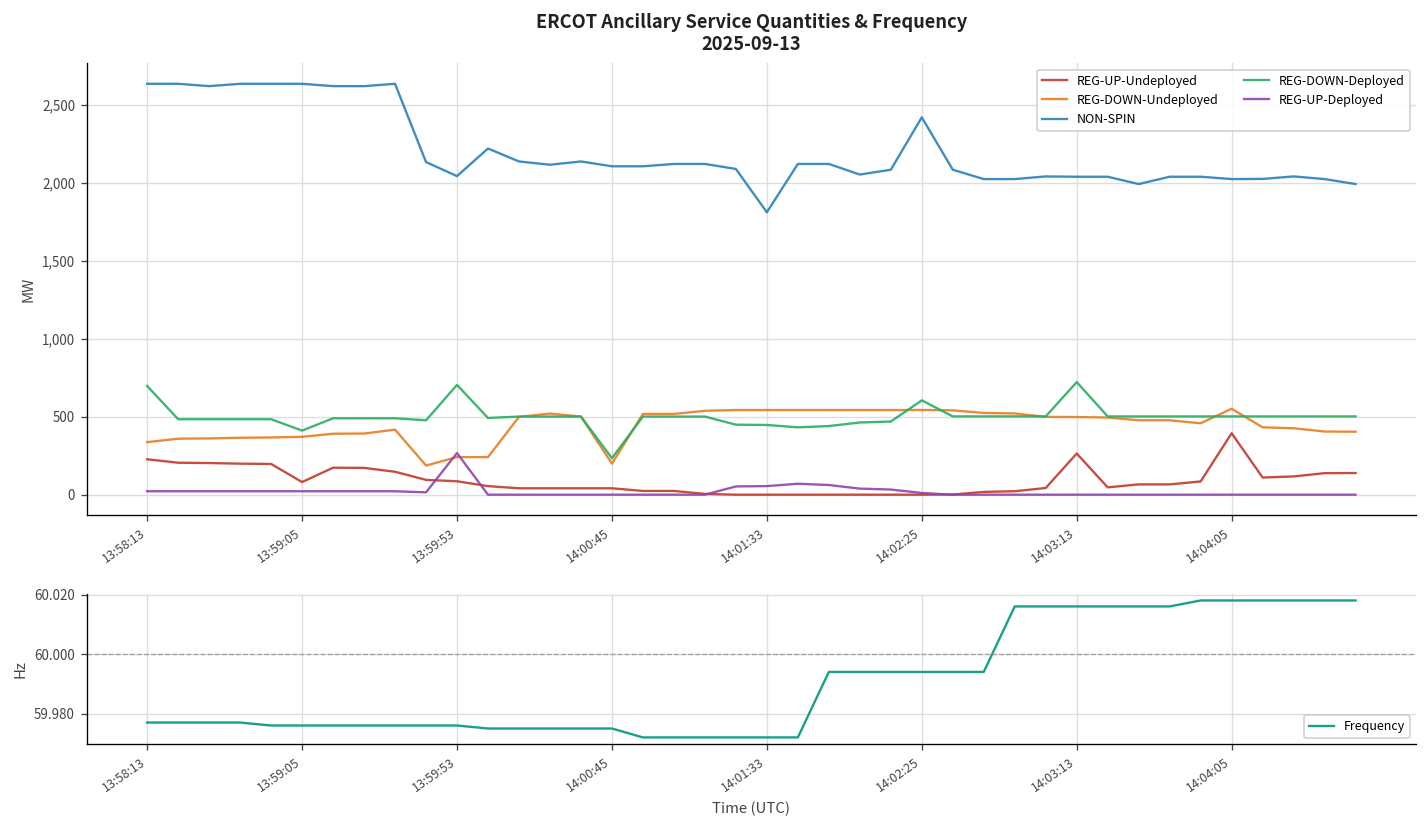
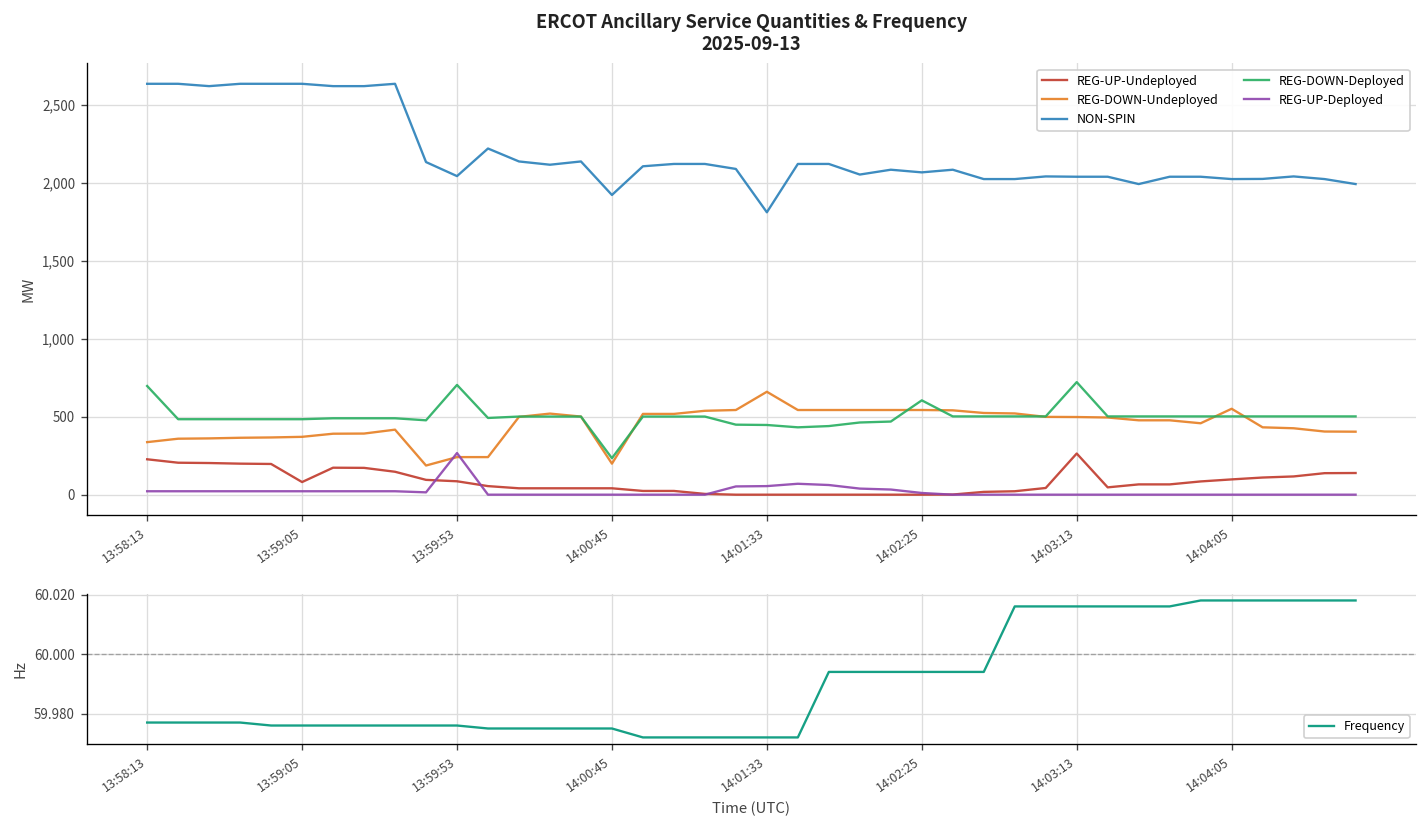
ERCOT Ancillary Service Quantities & Frequency 2025-09-13, REG-DOWN-Deployed, 13:59:05: 410 -> 480
ERCOT Ancillary Service Quantities & Frequency 2025-09-13, NON-SPIN, 14:00:45: 2,110 -> 1,920
ERCOT Ancillary Service Quantities & Frequency 2025-09-13, REG-DOWN-Undeployed, 14:01:33: 540 -> 660
ERCOT Ancillary Service Quantities & Frequency 2025-09-13, NON-SPIN, 14:02:25: 2,420 -> 2,070
ERCOT Ancillary Service Quantities & Frequency 2025-09-13, REG-UP-Undeployed, 14:04:05: 390 -> 100
